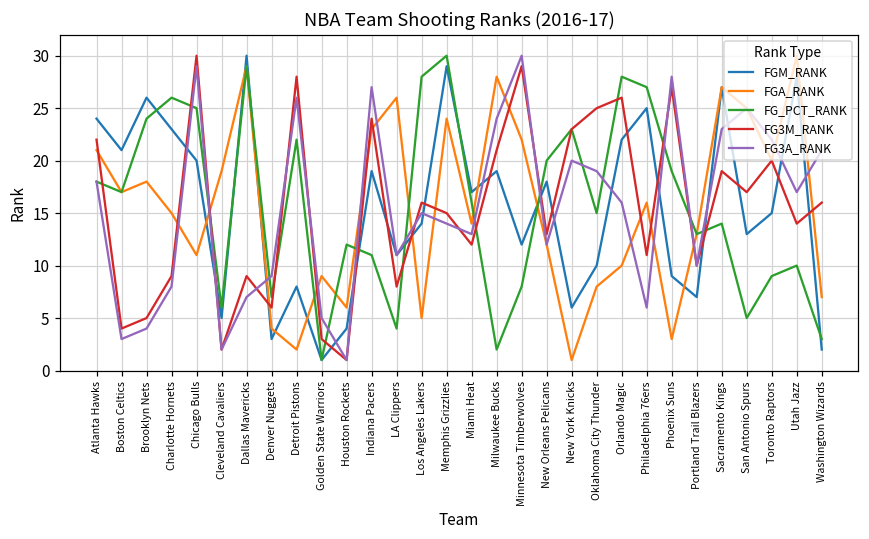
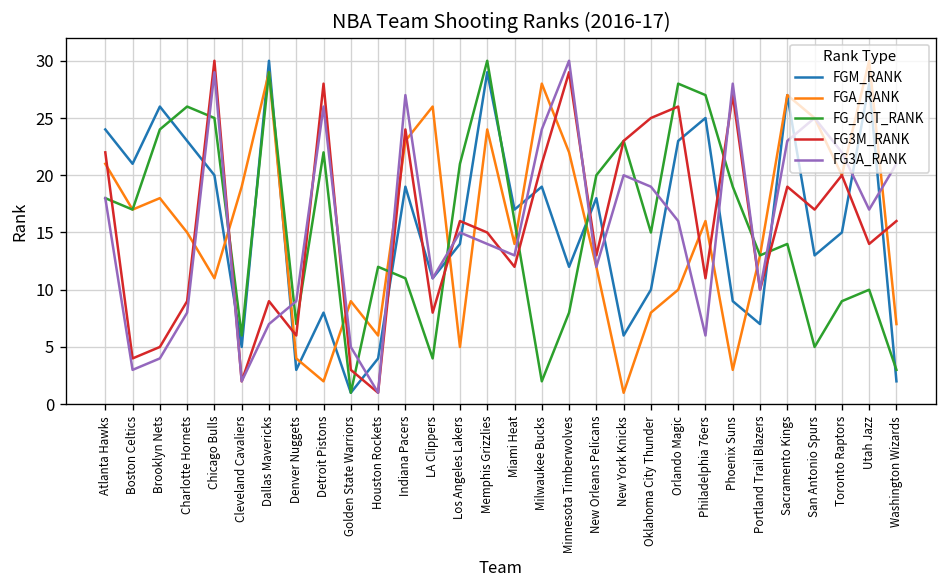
FG_PCT_RANK, Los Angeles Lakers: 28 -> 21
FGM_RANK, Orlando Magic: 22 -> 23
